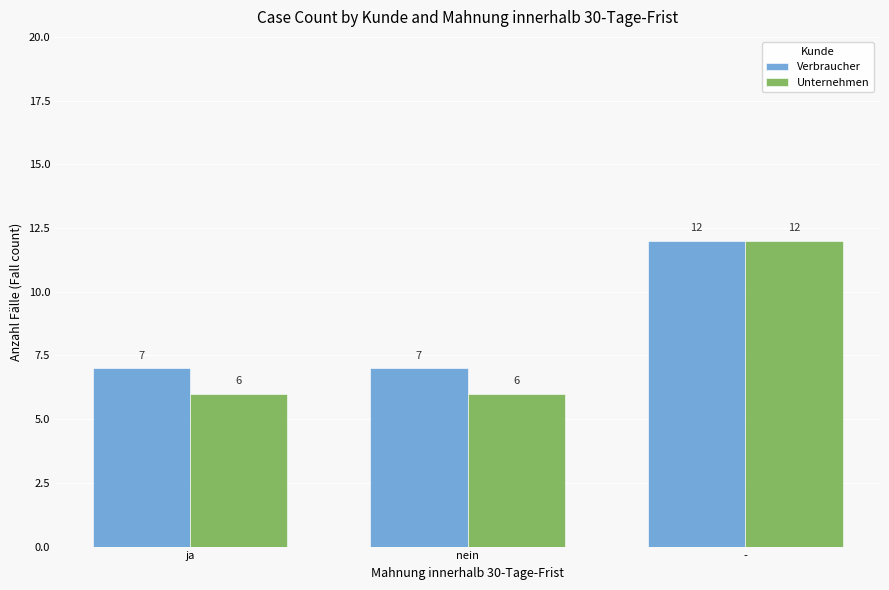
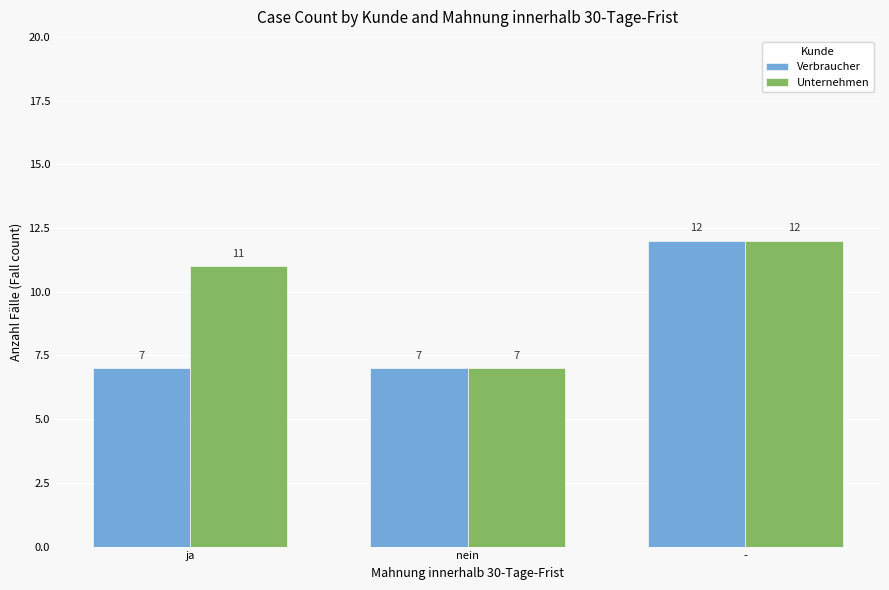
Unternehmen, ja: 6 -> 11
Unternehmen, nein: 6 -> 7
